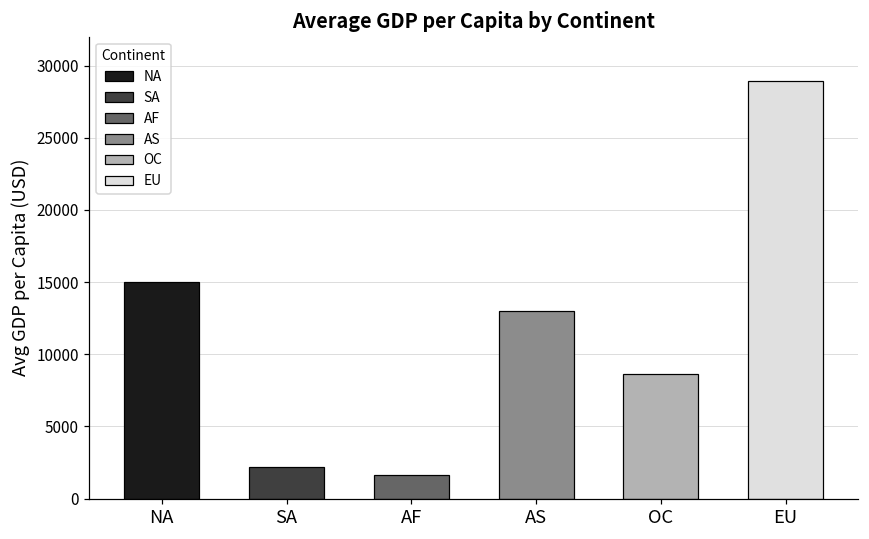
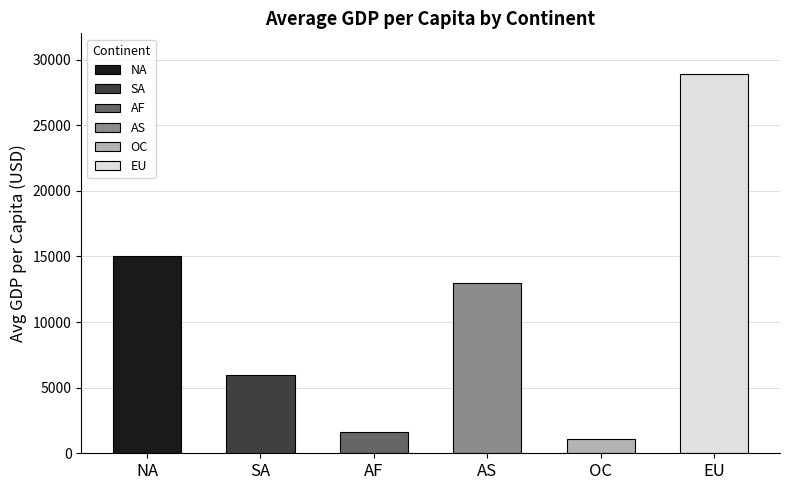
SA: 2200 -> 5900
OC: 8600 -> 1100
